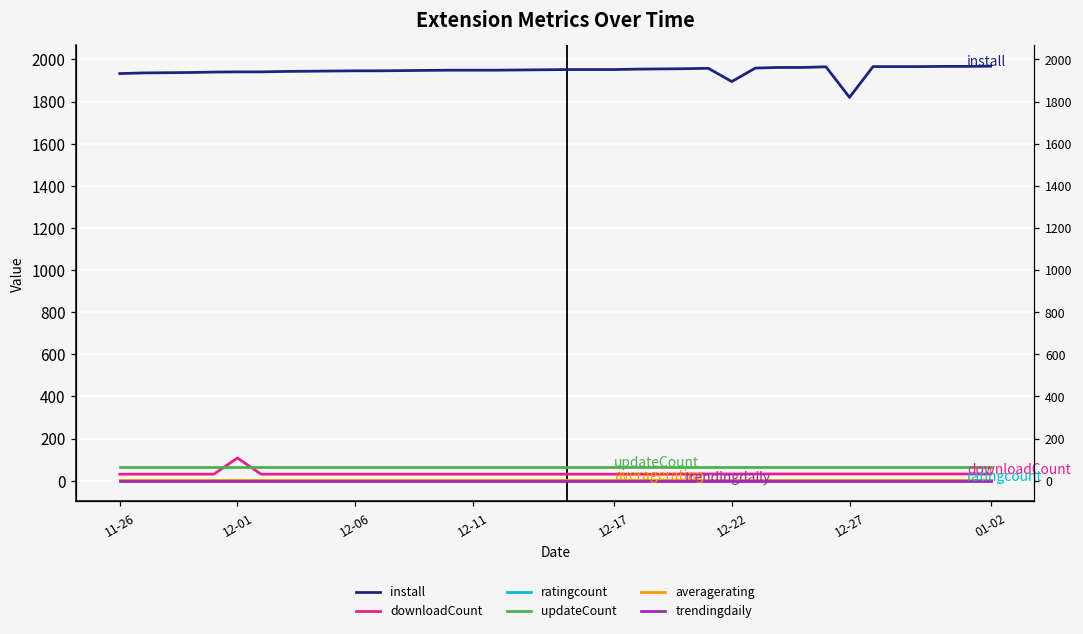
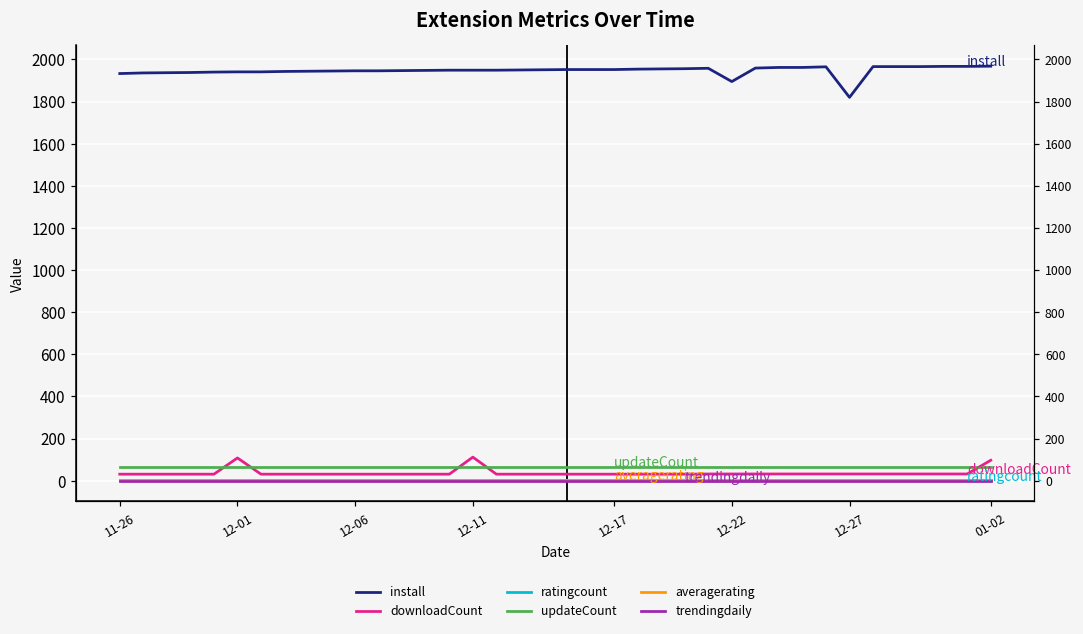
downloadCount, 12-11: 30 -> 110
downloadCount, 01-02: 30 -> 100
